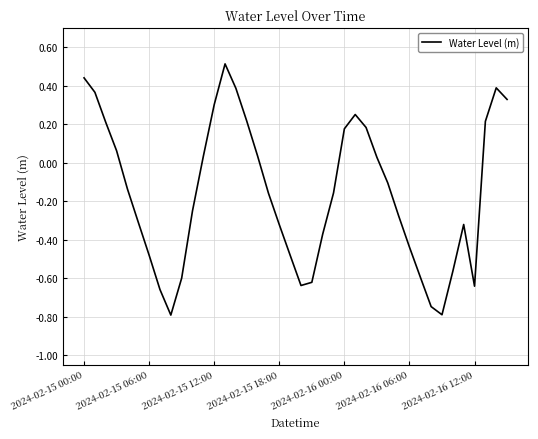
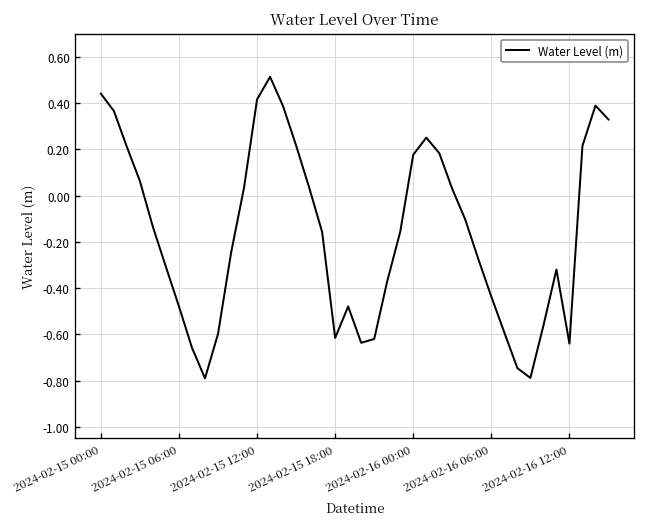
2024-02-15 12:00: 0.30 -> 0.42
2024-02-15 18:00: -0.32 -> -0.62
